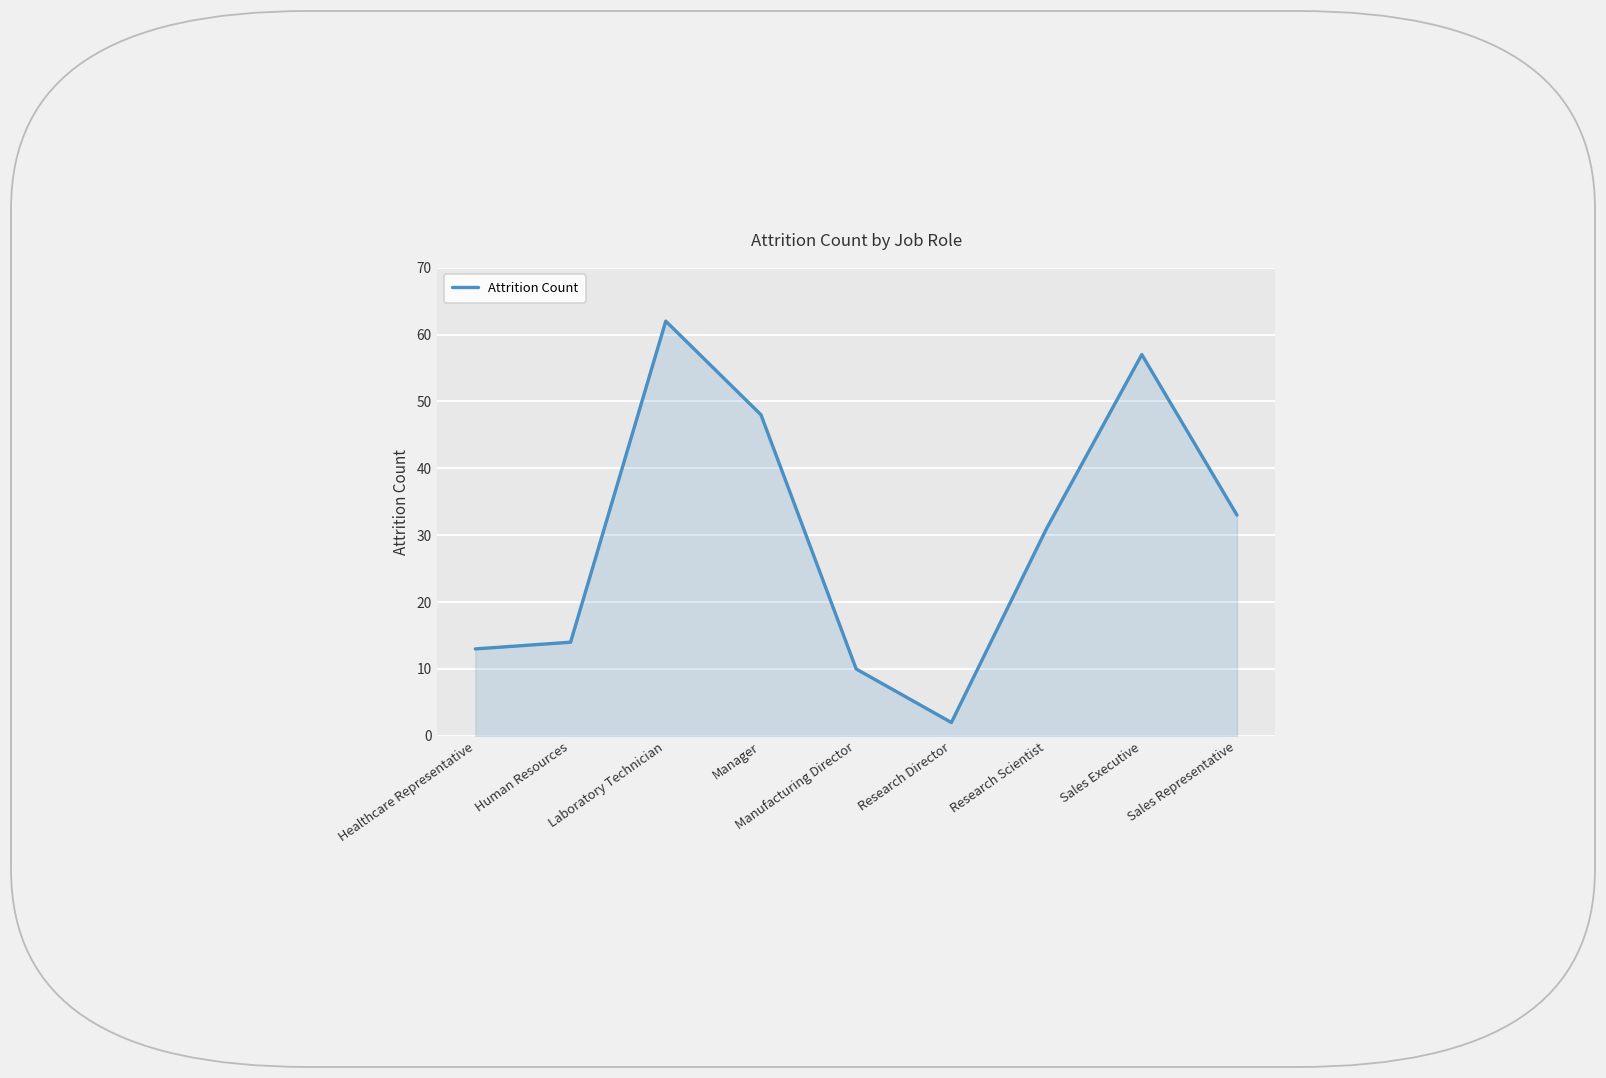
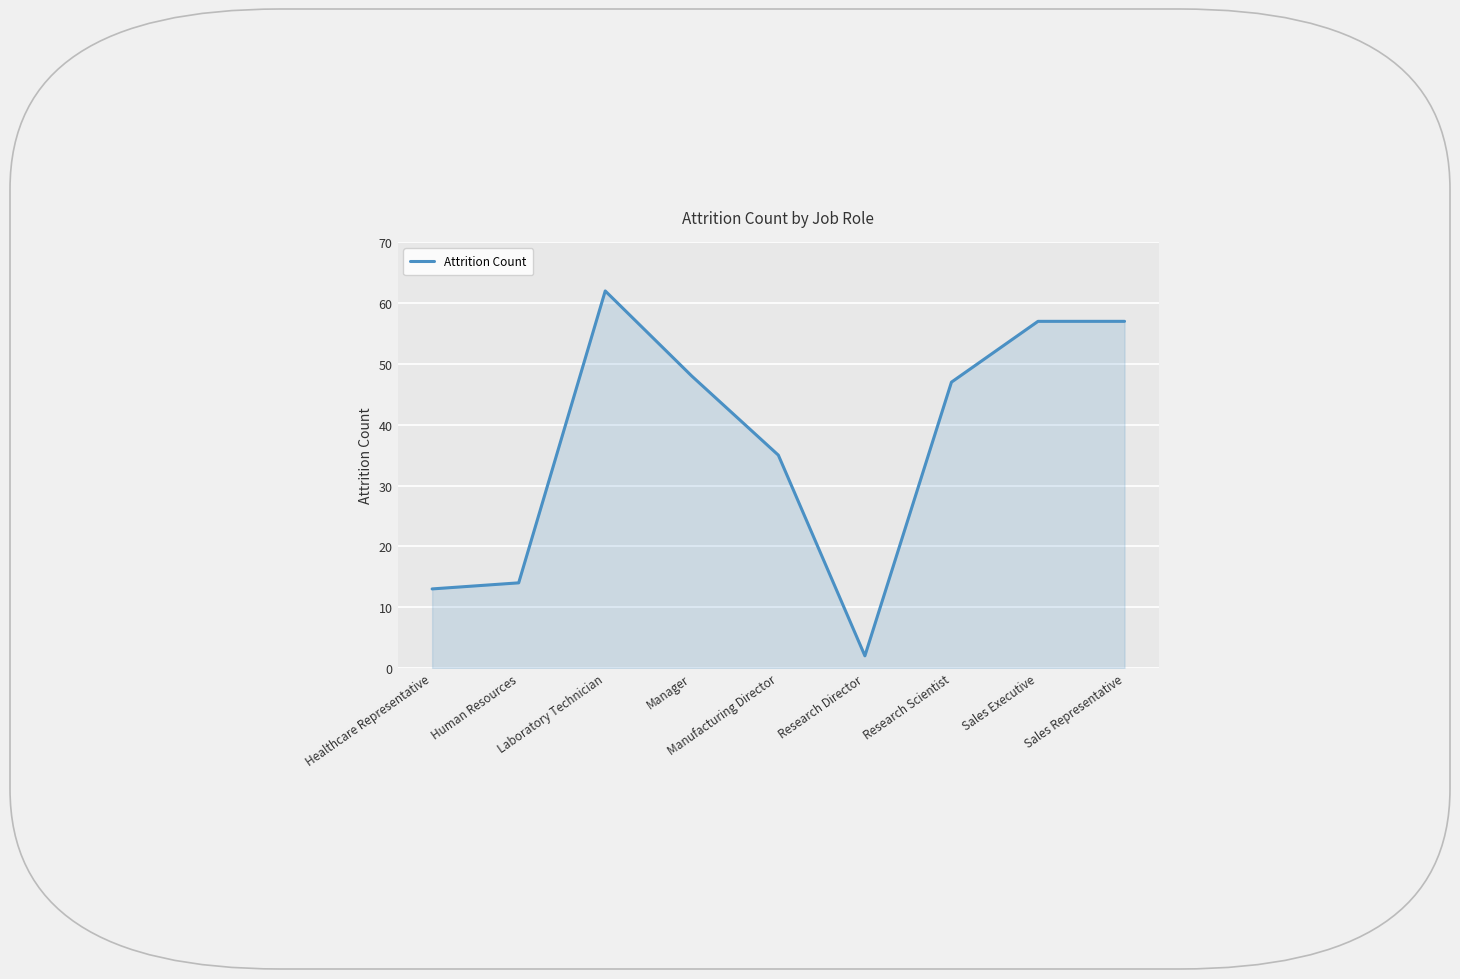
Manufacturing Director: 10 -> 35
Research Scientist: 31 -> 47
Sales Representative: 33 -> 57
